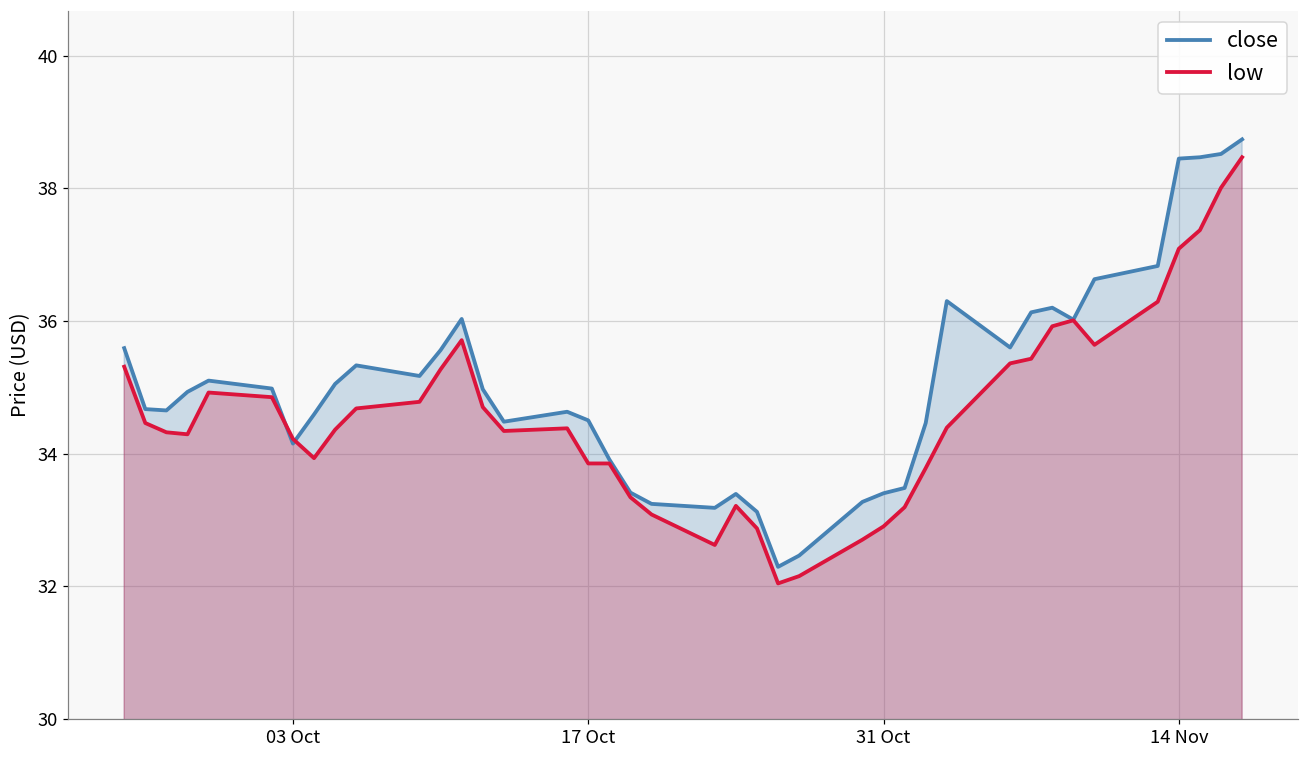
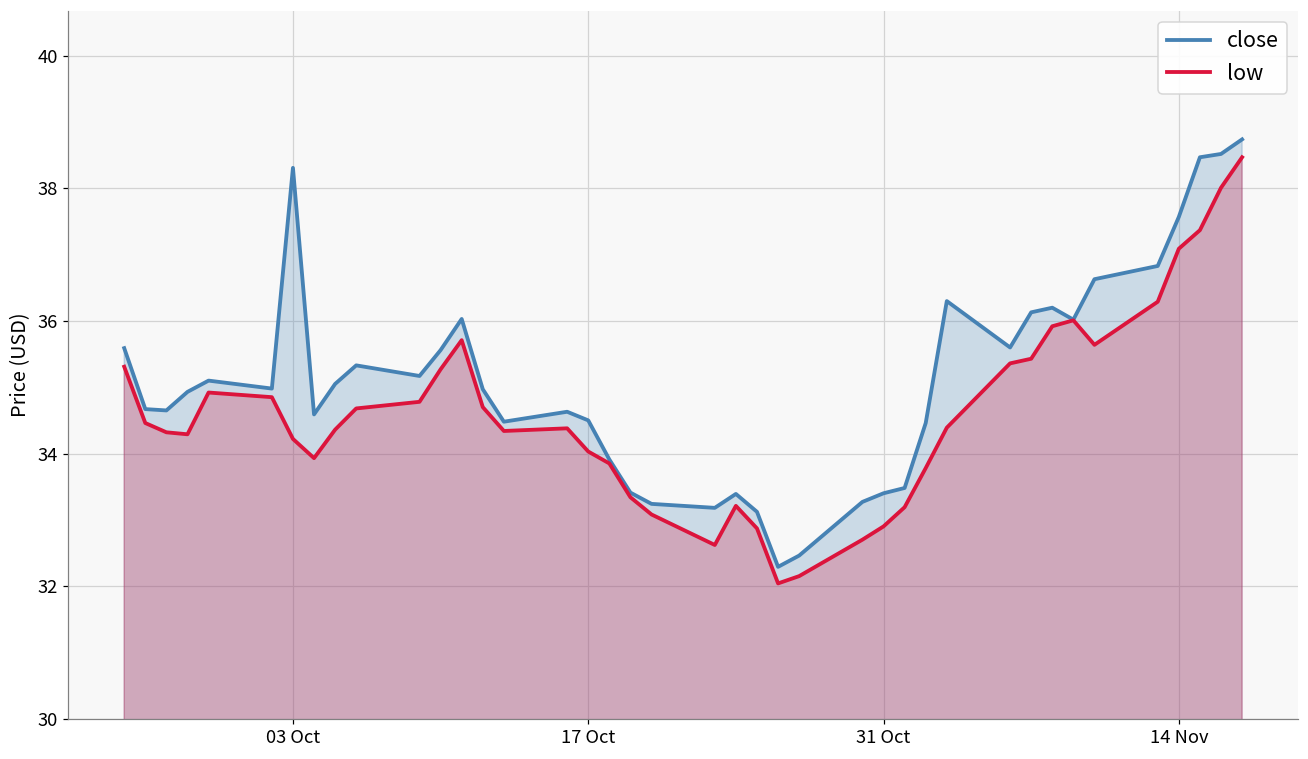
close, 03 Oct: 34.2 -> 38.3
low, 17 Oct: 33.9 -> 34.0
close, 14 Nov: 38.5 -> 37.6
